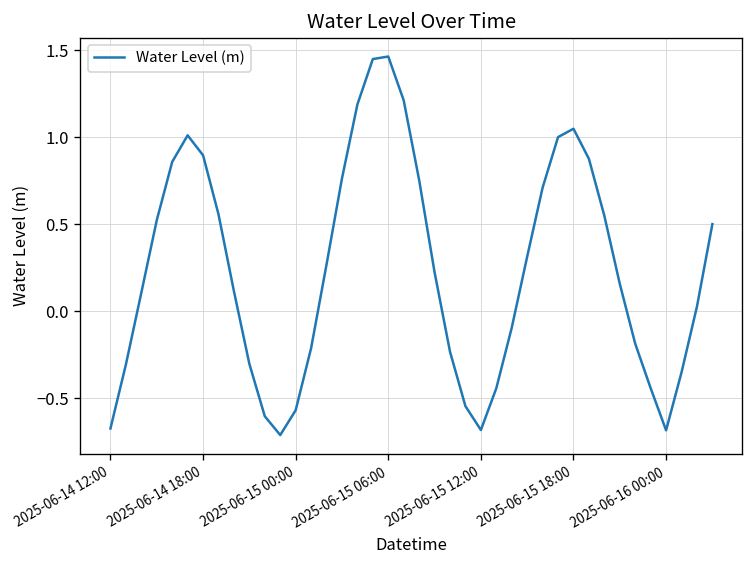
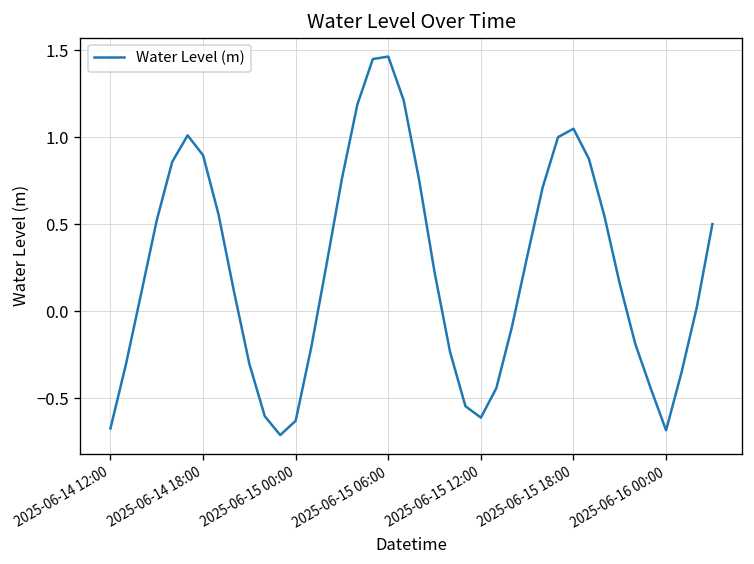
2025-06-15 00:00: -0.57 -> -0.63
2025-06-15 12:00: -0.68 -> -0.61
